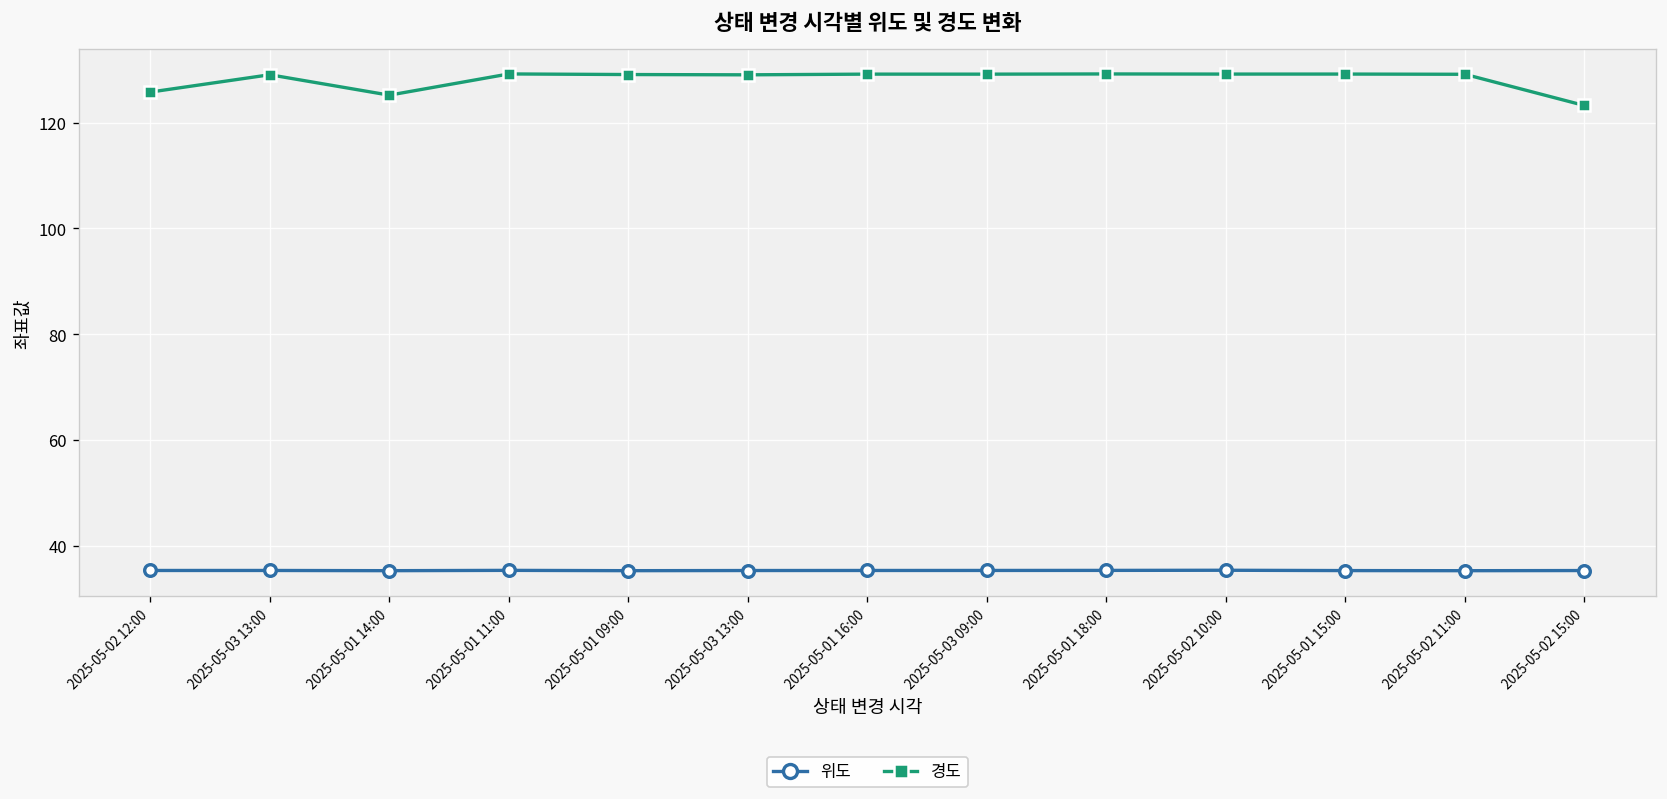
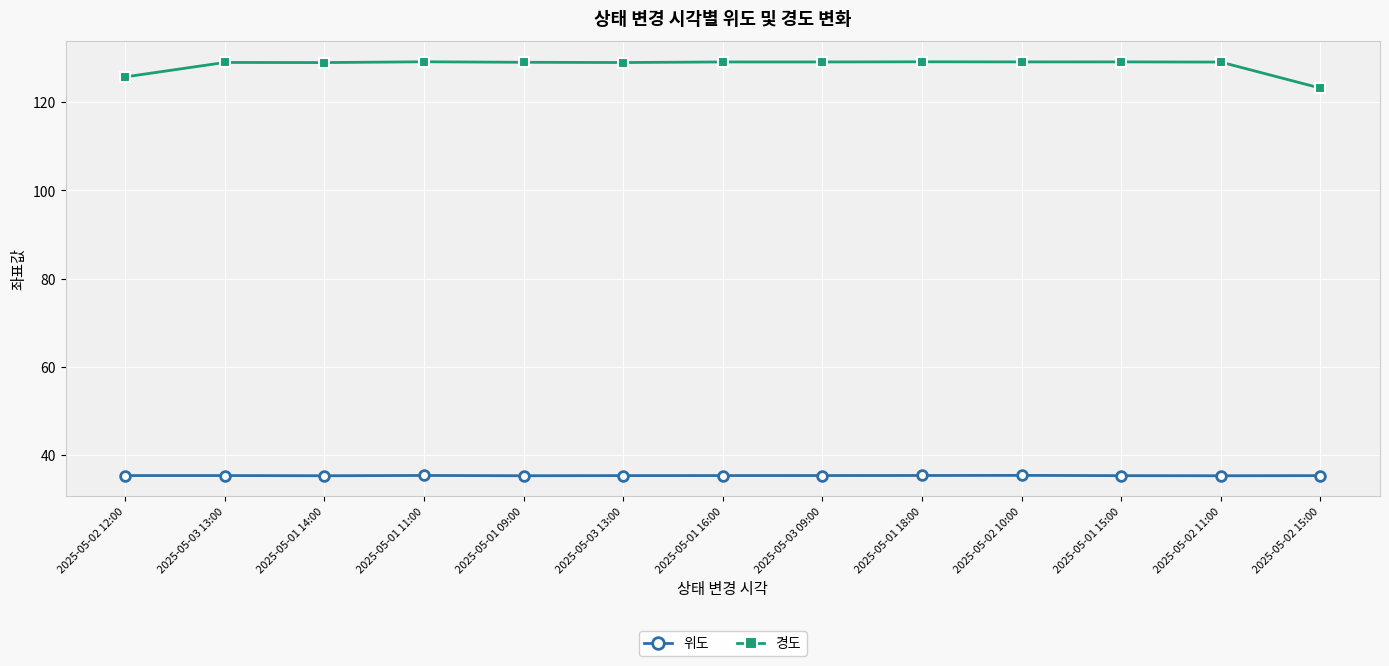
경도, 2025-05-01 14:00: 125 -> 129
